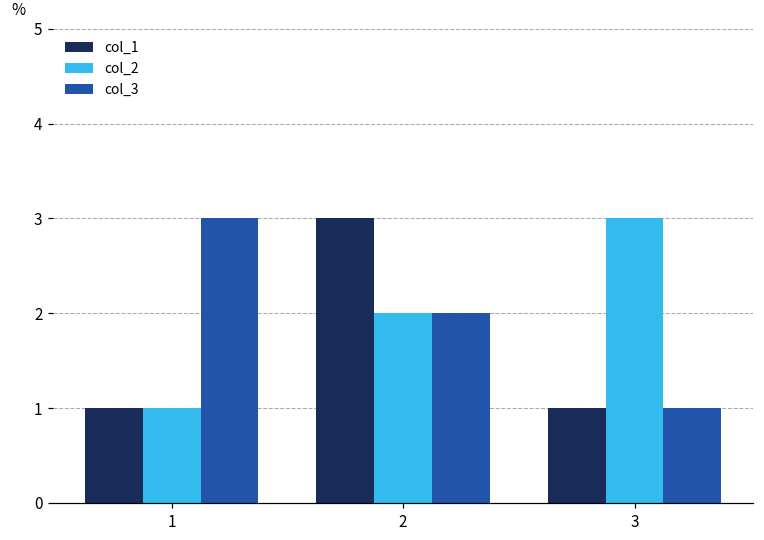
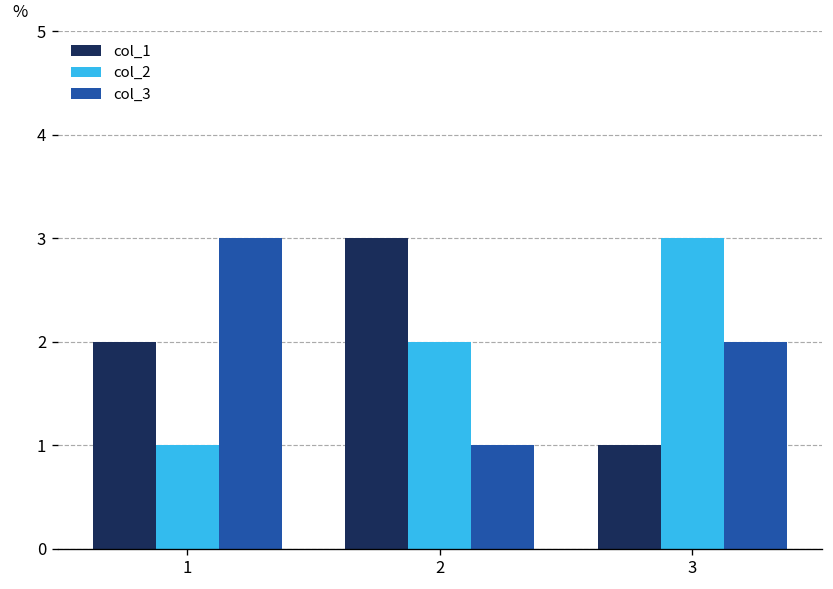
col_1, 1: 1 -> 2
col_3, 2: 2 -> 1
col_3, 3: 1 -> 2
